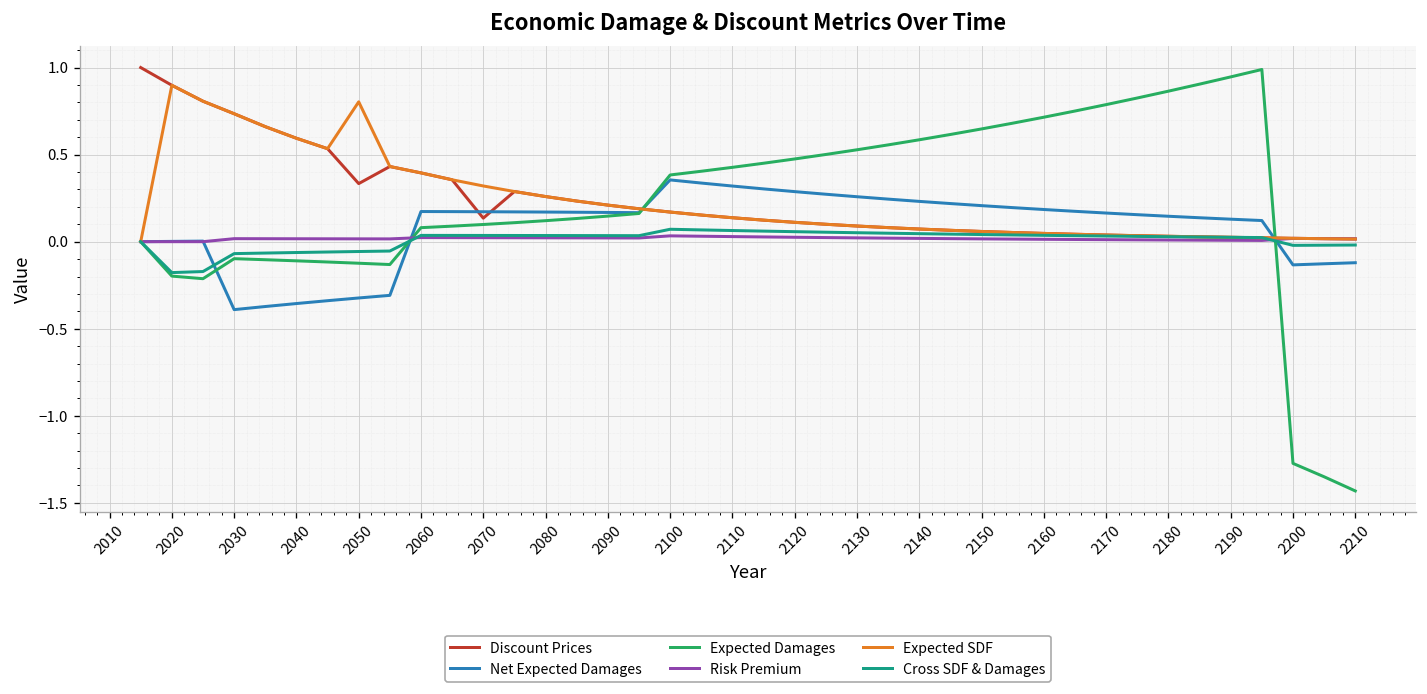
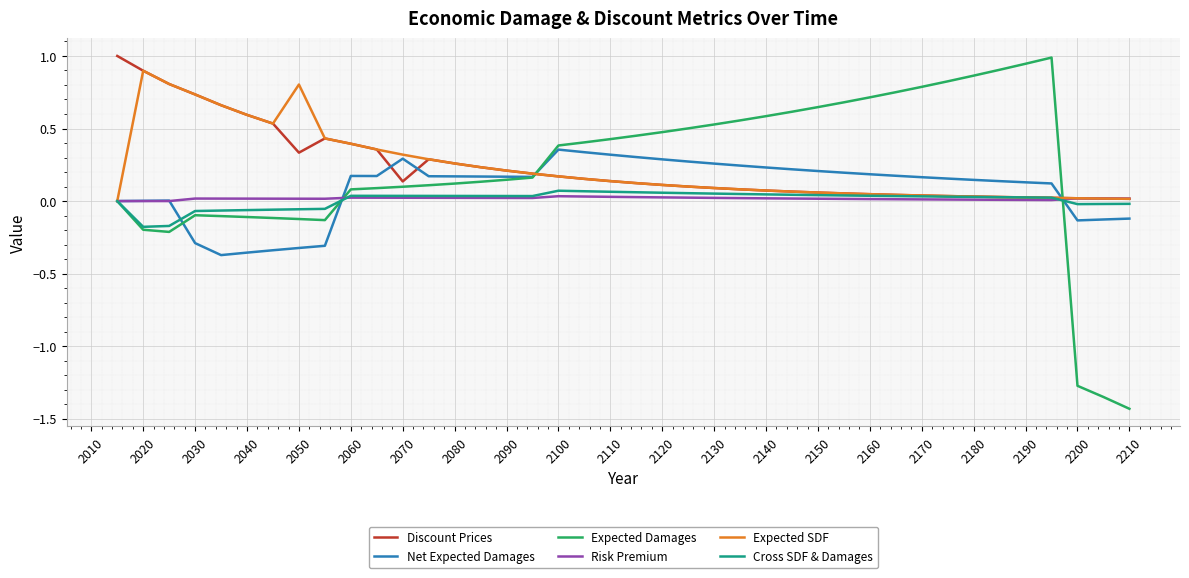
Net Expected Damages, 2030: -0.39 -> -0.29
Net Expected Damages, 2070: 0.17 -> 0.29
